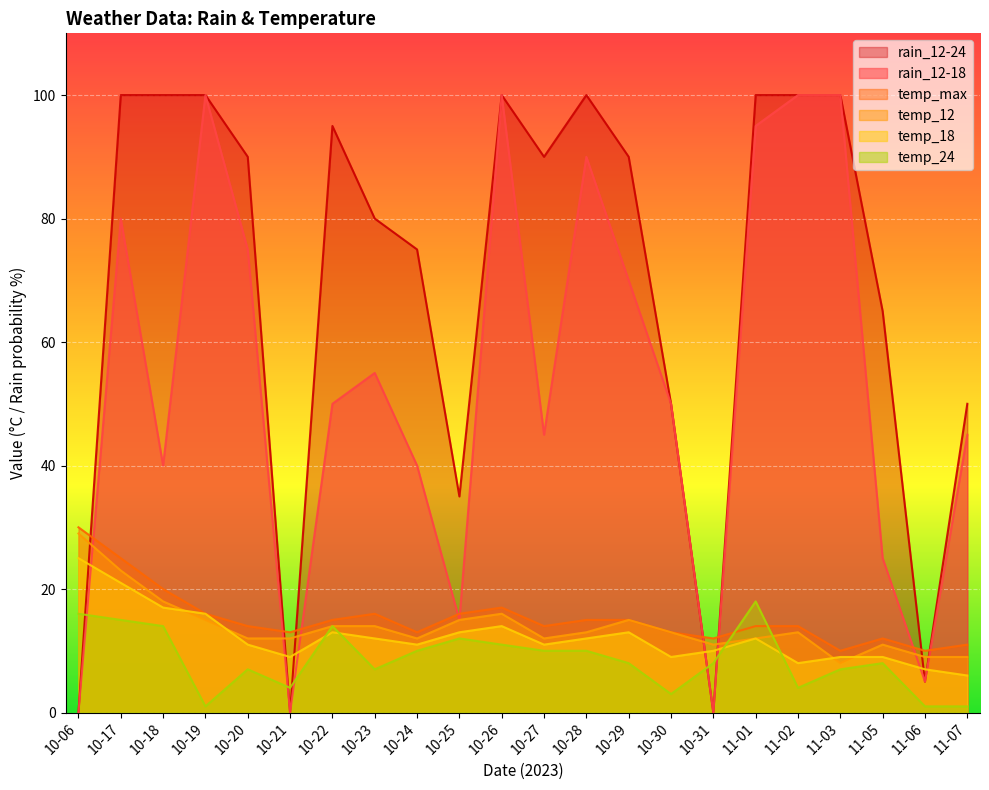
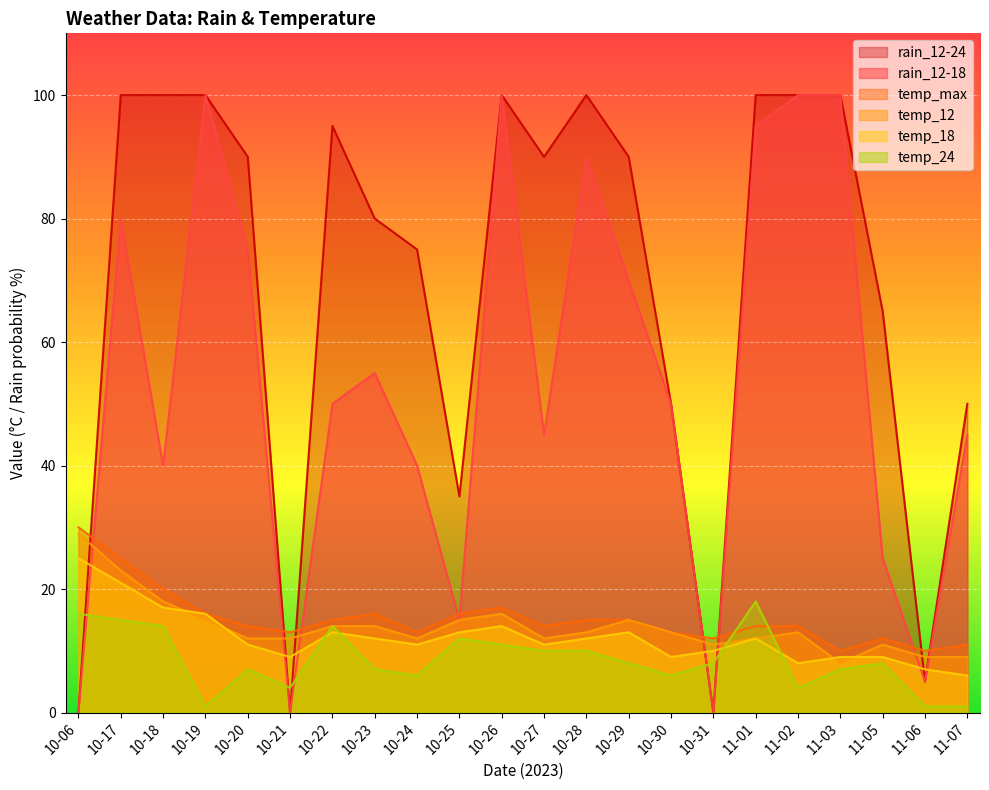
temp_24, 10-24: 10 -> 6
temp_24, 10-30: 3 -> 6
